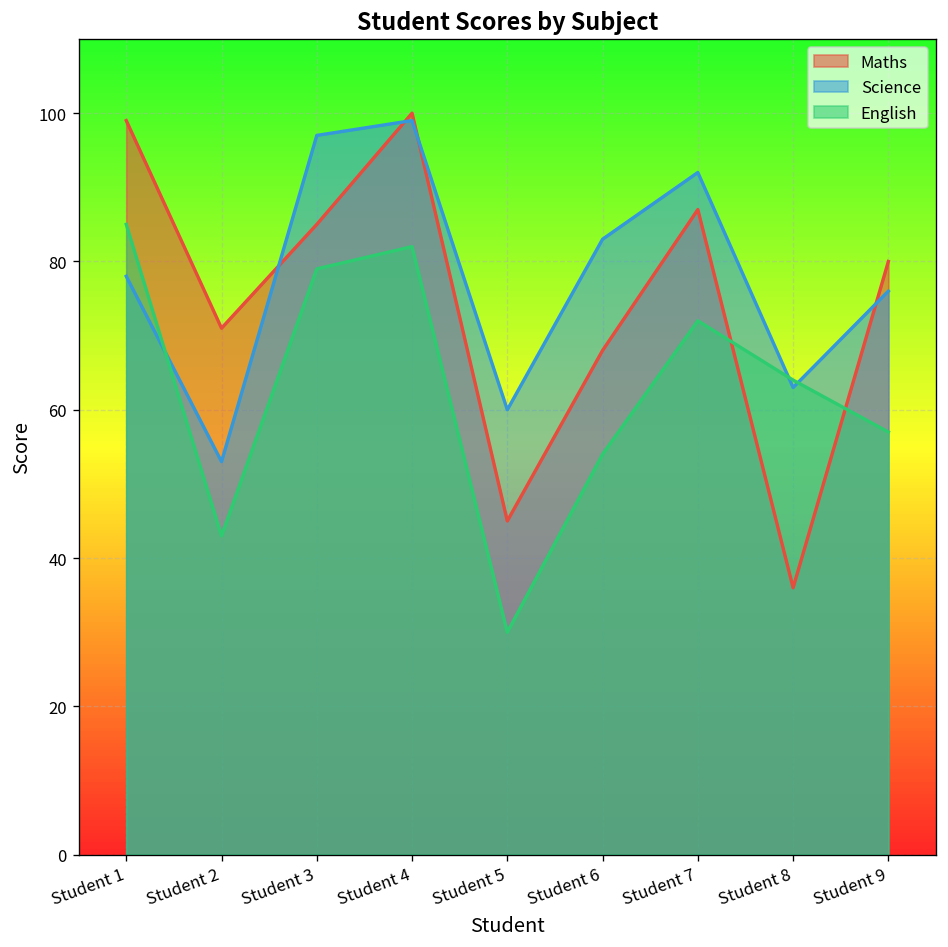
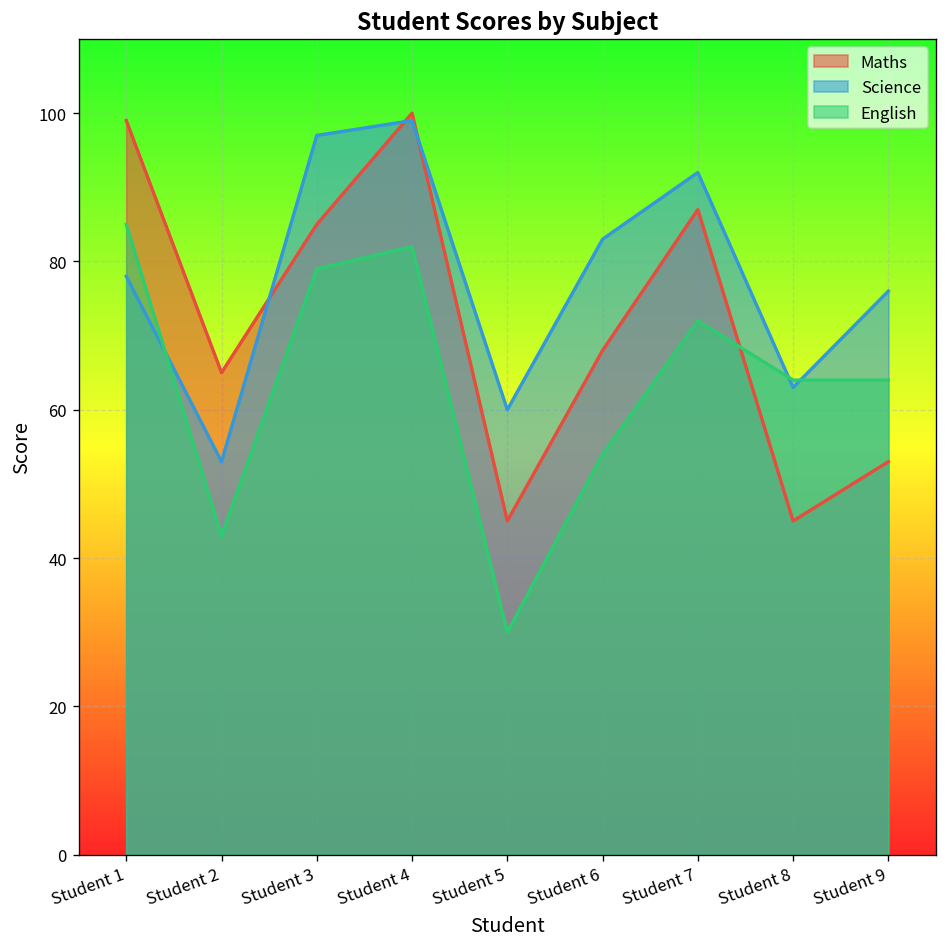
Maths, Student 2: 71 -> 65
Maths, Student 8: 36 -> 45
Maths, Student 9: 80 -> 53
English, Student 9: 57 -> 64
